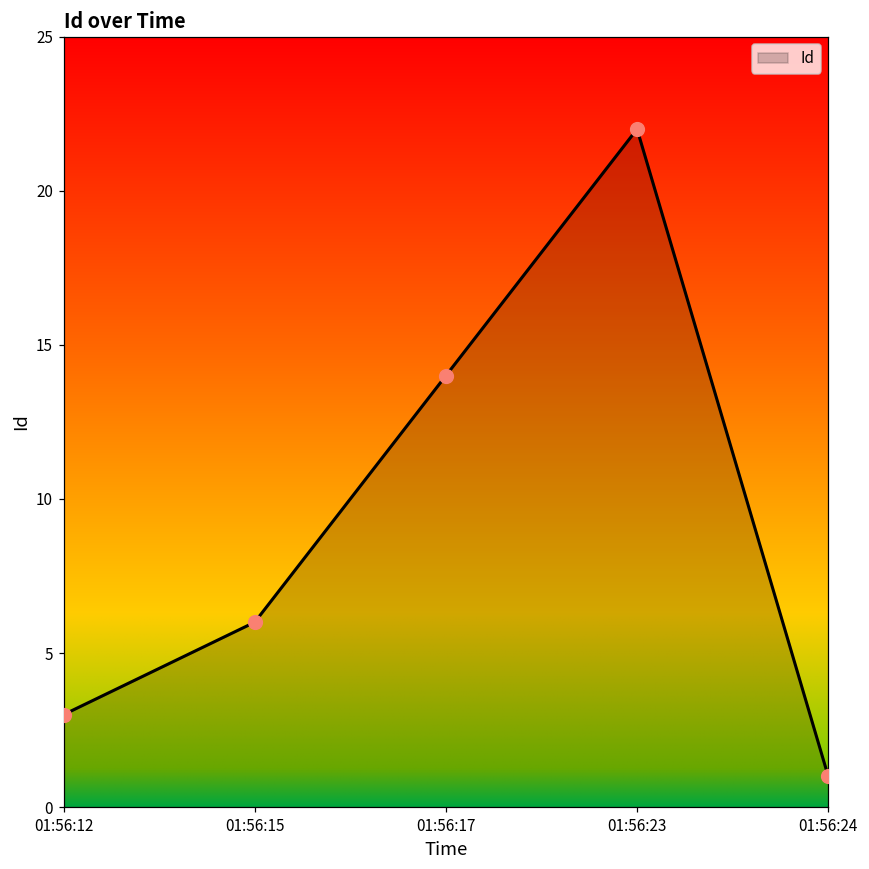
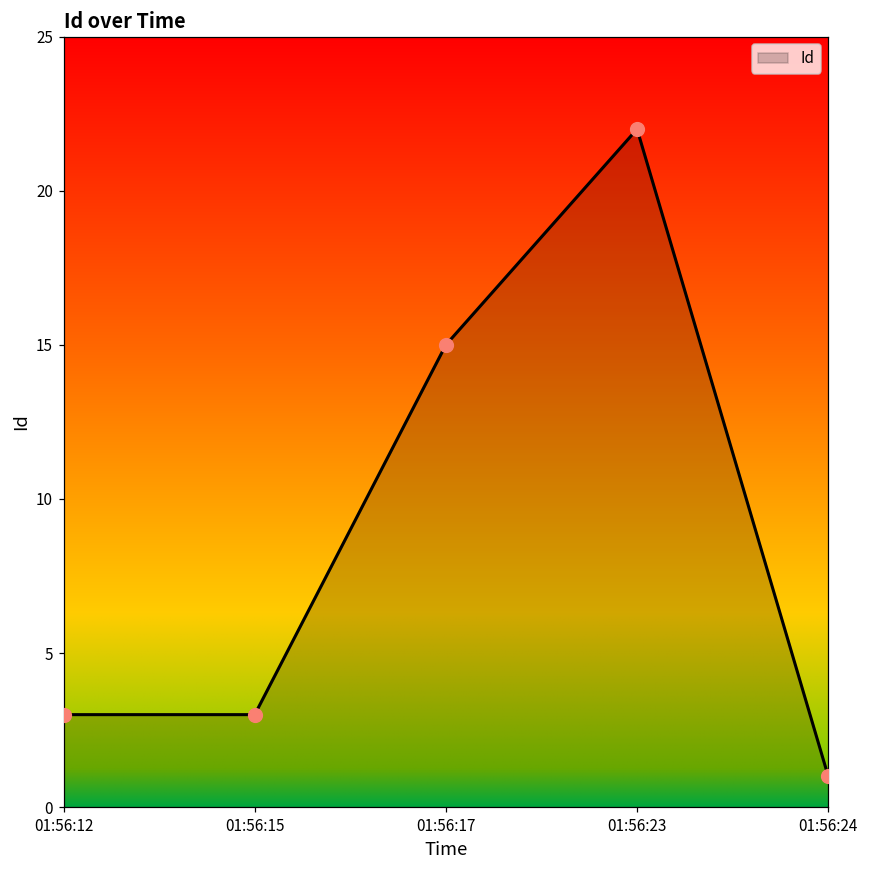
01:56:15: 6 -> 3
01:56:17: 14 -> 15
